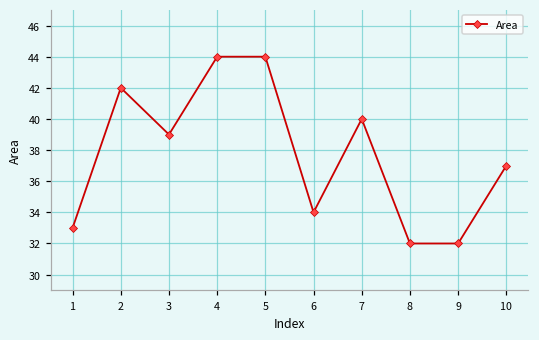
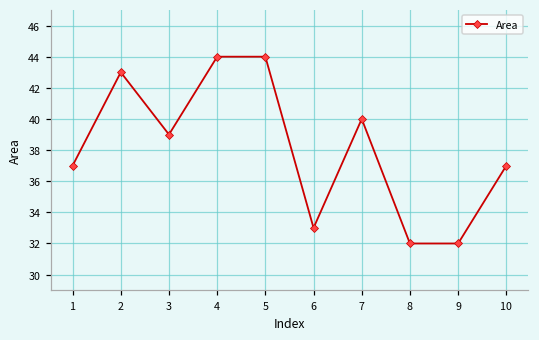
1: 33 -> 37
2: 42 -> 43
6: 34 -> 33
